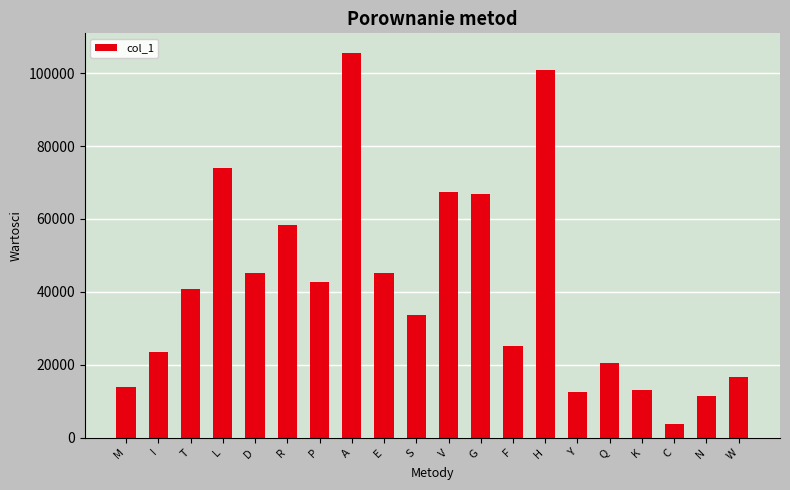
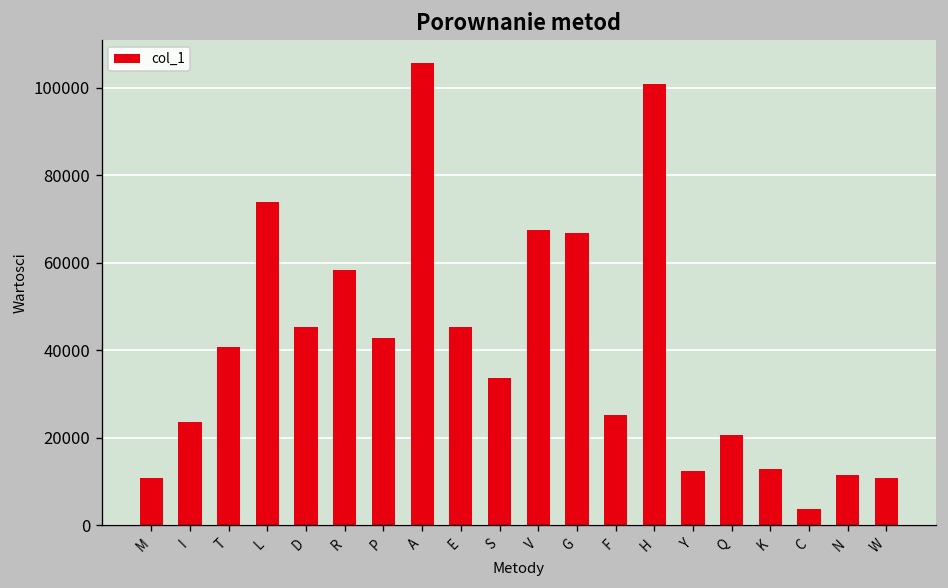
M: 14000 -> 11000
W: 17000 -> 11000
